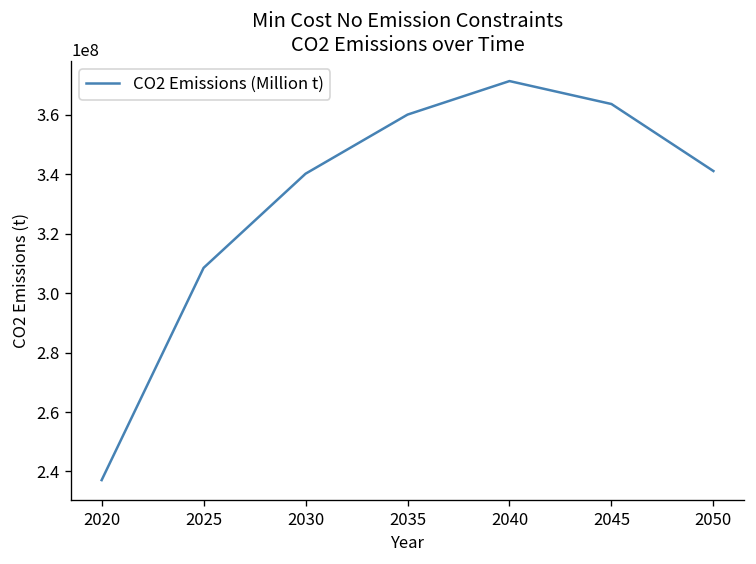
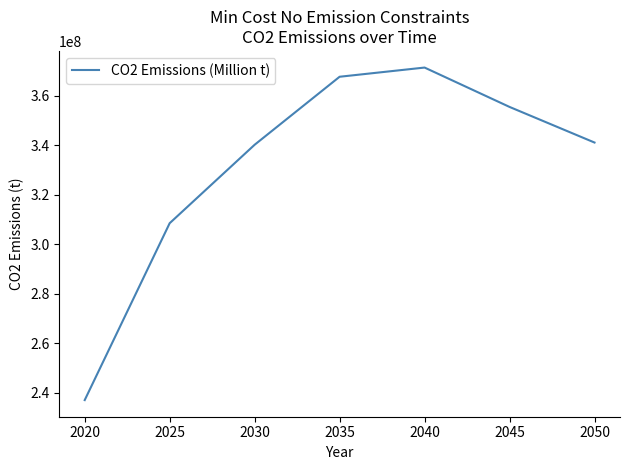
2035: 360000000 -> 368000000
2045: 364000000 -> 355000000
